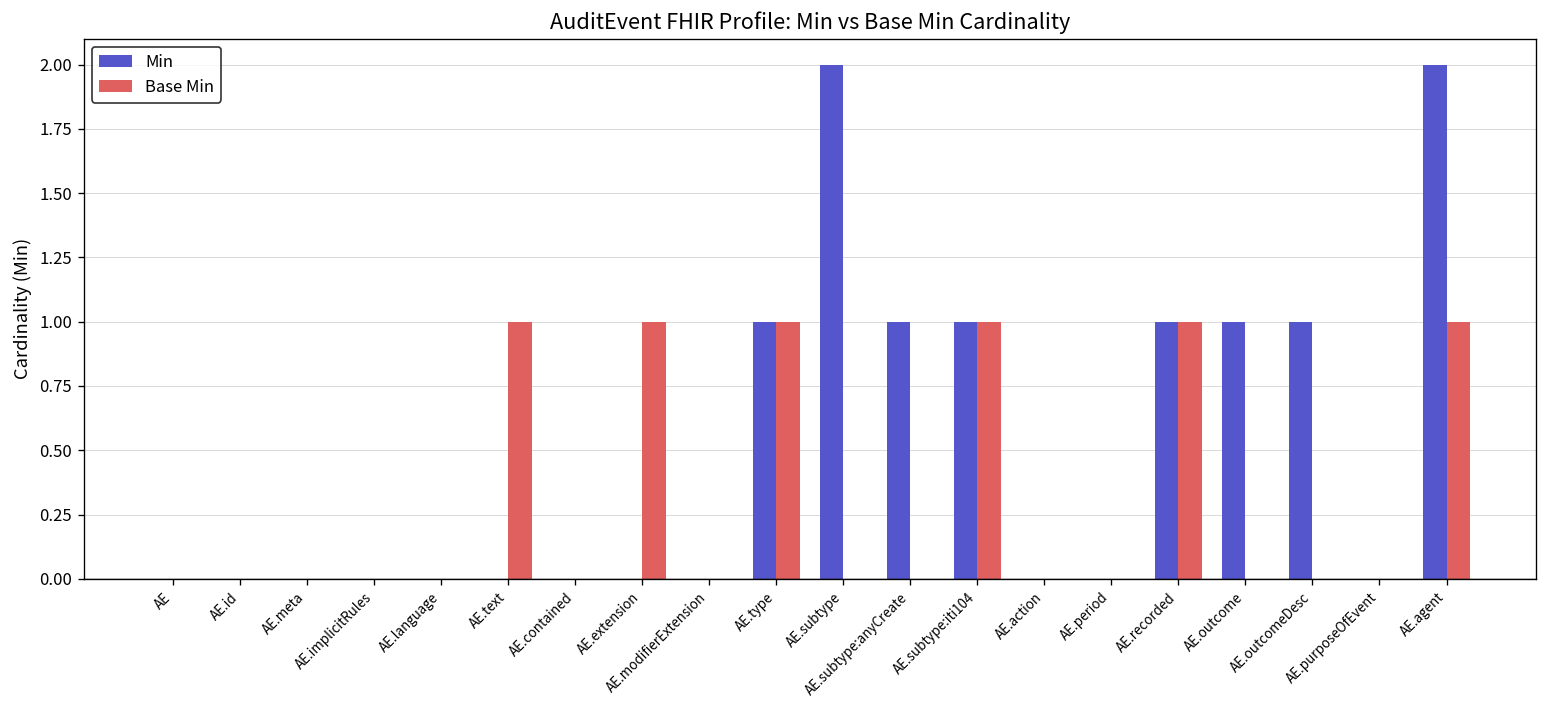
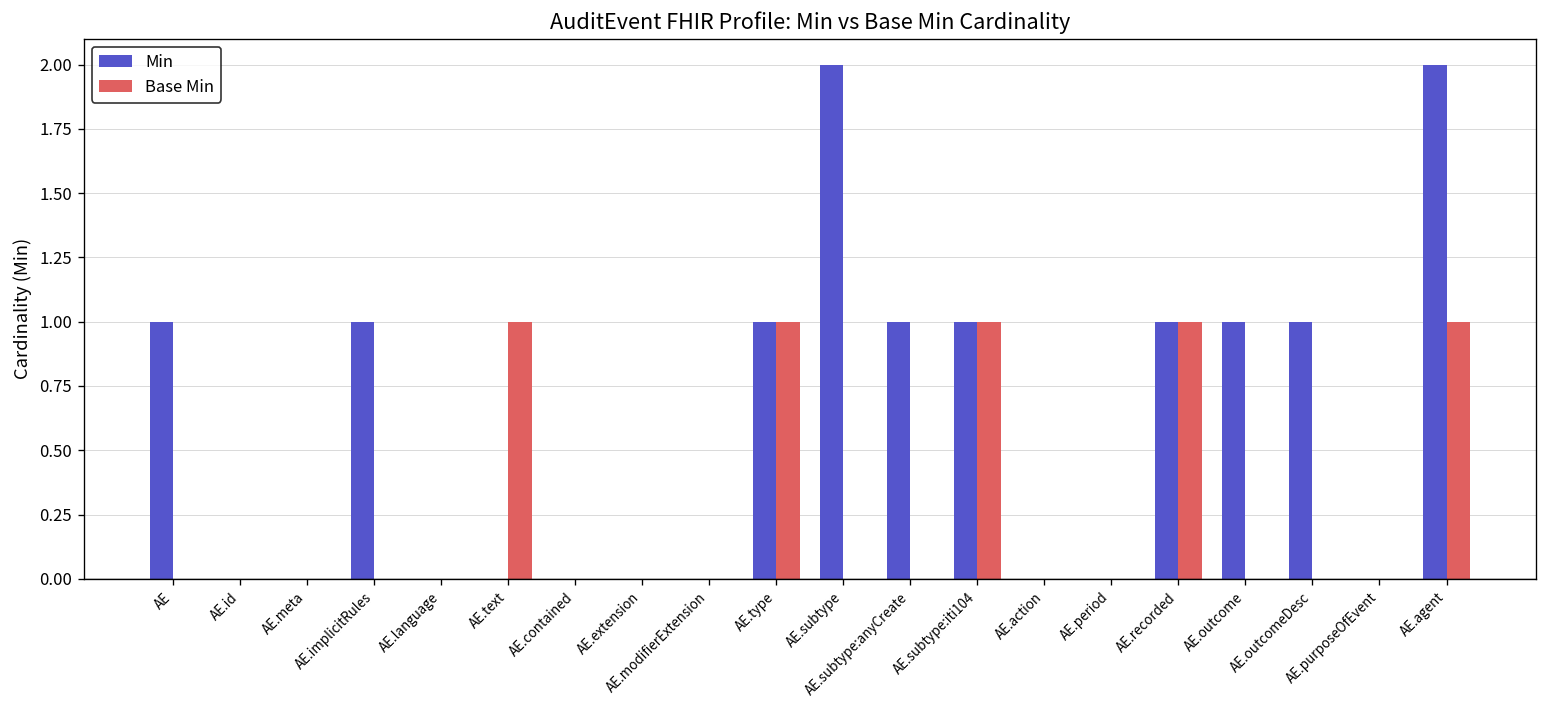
Min, AE: 0 -> 1
Min, AE.implicitRules: 0 -> 1
Base Min, AE.extension: 1 -> 0
